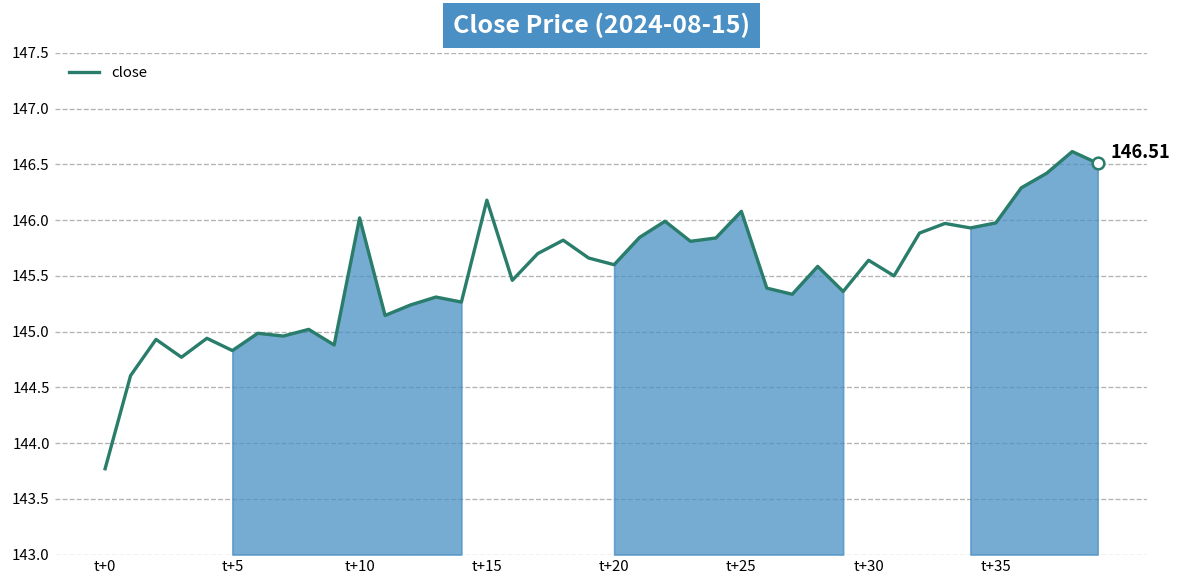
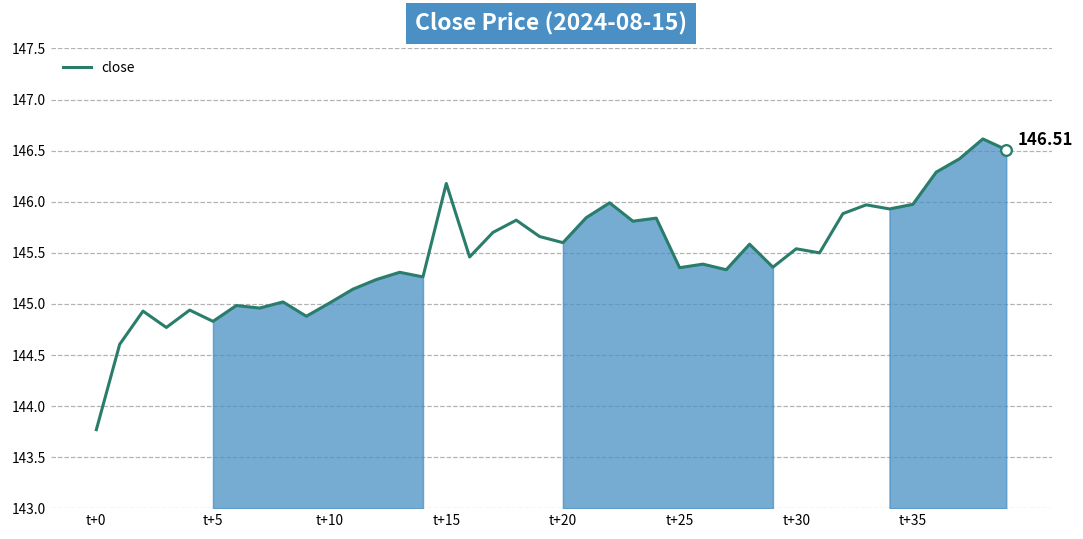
close, t+10: 146.0 -> 145.0
close, t+25: 146.1 -> 145.4
close, t+30: 145.6 -> 145.5
